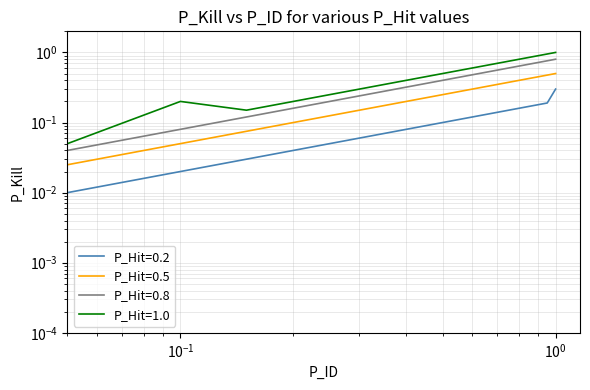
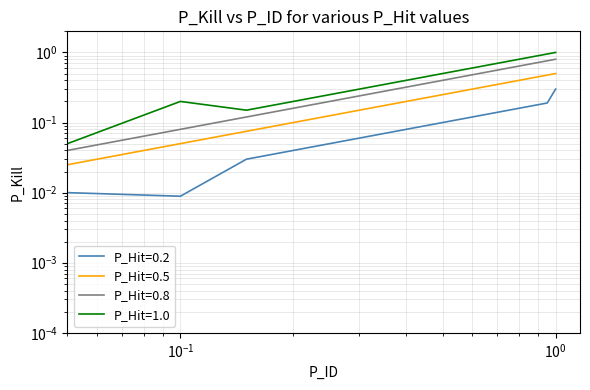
P_Hit=0.2, 10^-1: 0.020 -> 0.009
